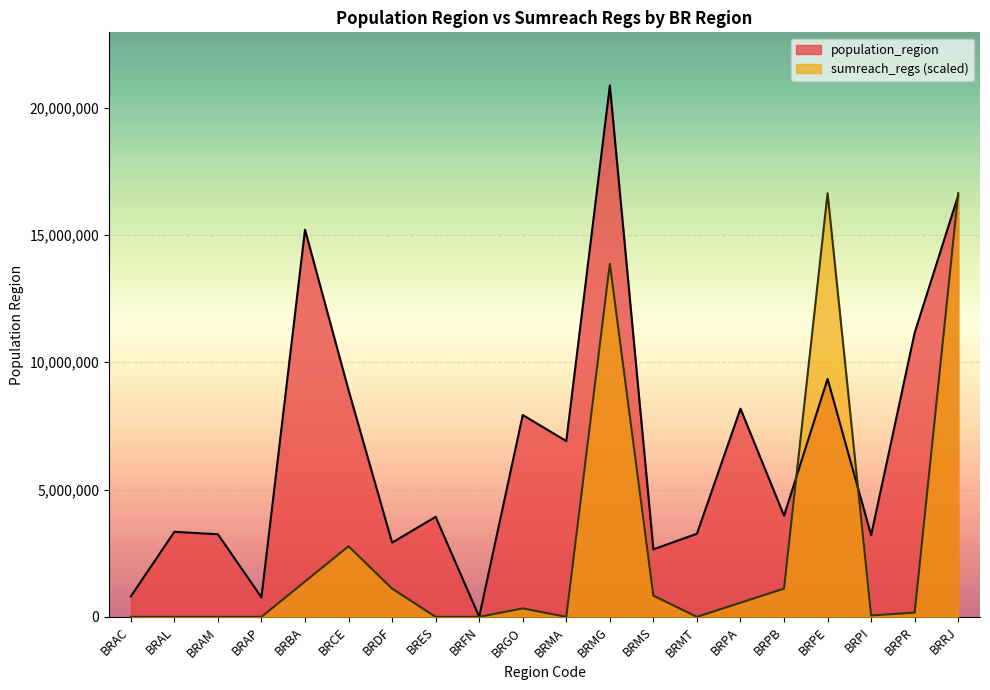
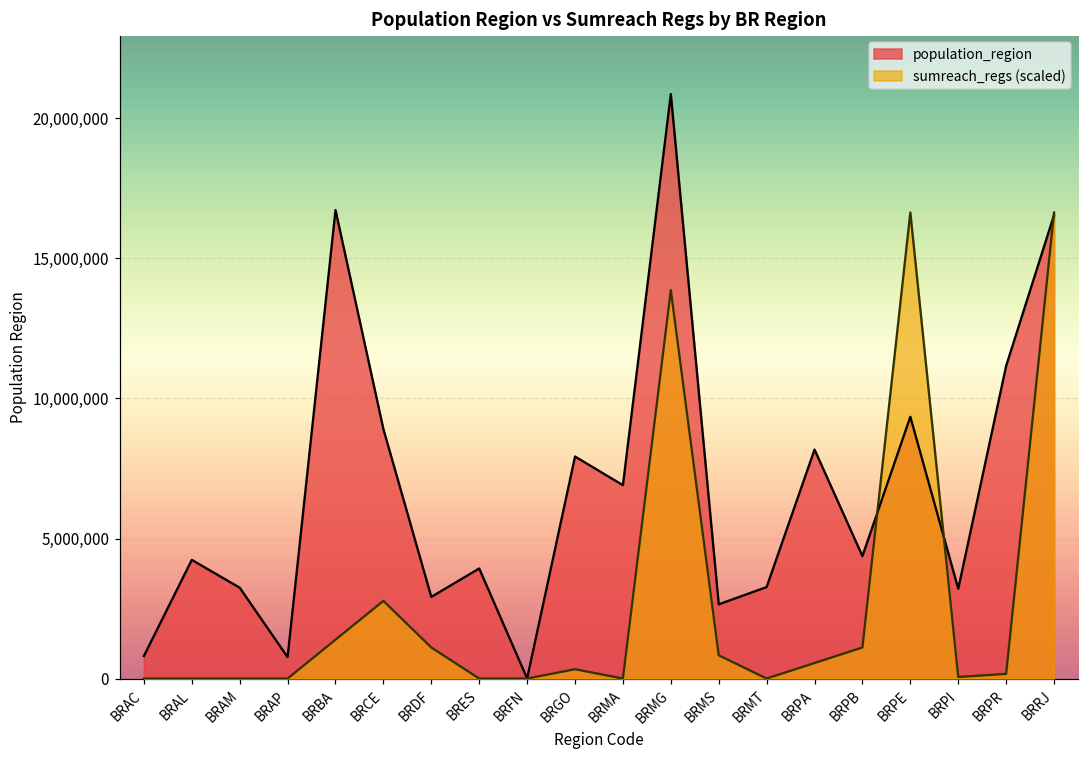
population_region, BRAL: 3,300,000 -> 4,200,000
population_region, BRBA: 15,200,000 -> 16,700,000
population_region, BRPB: 4,000,000 -> 4,400,000
